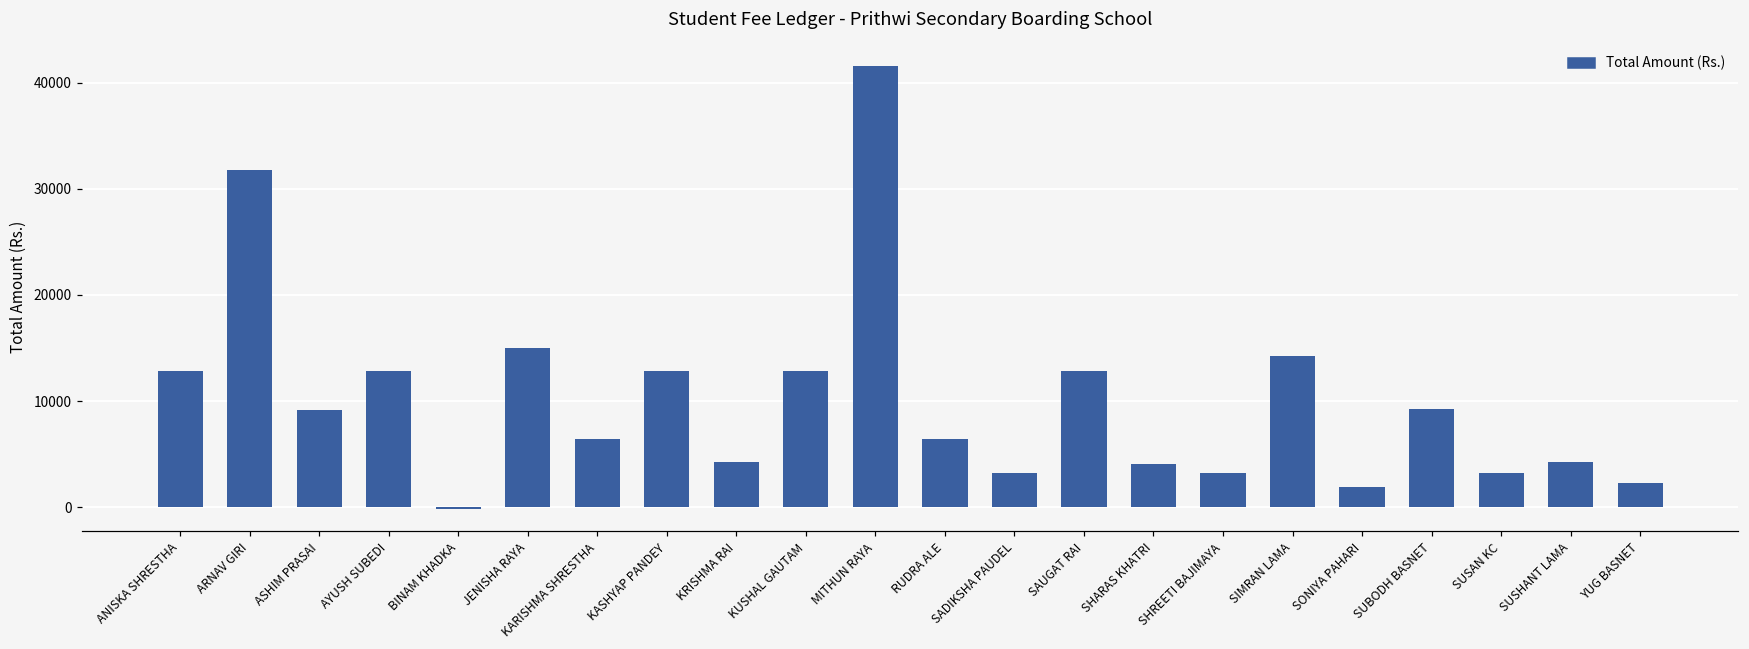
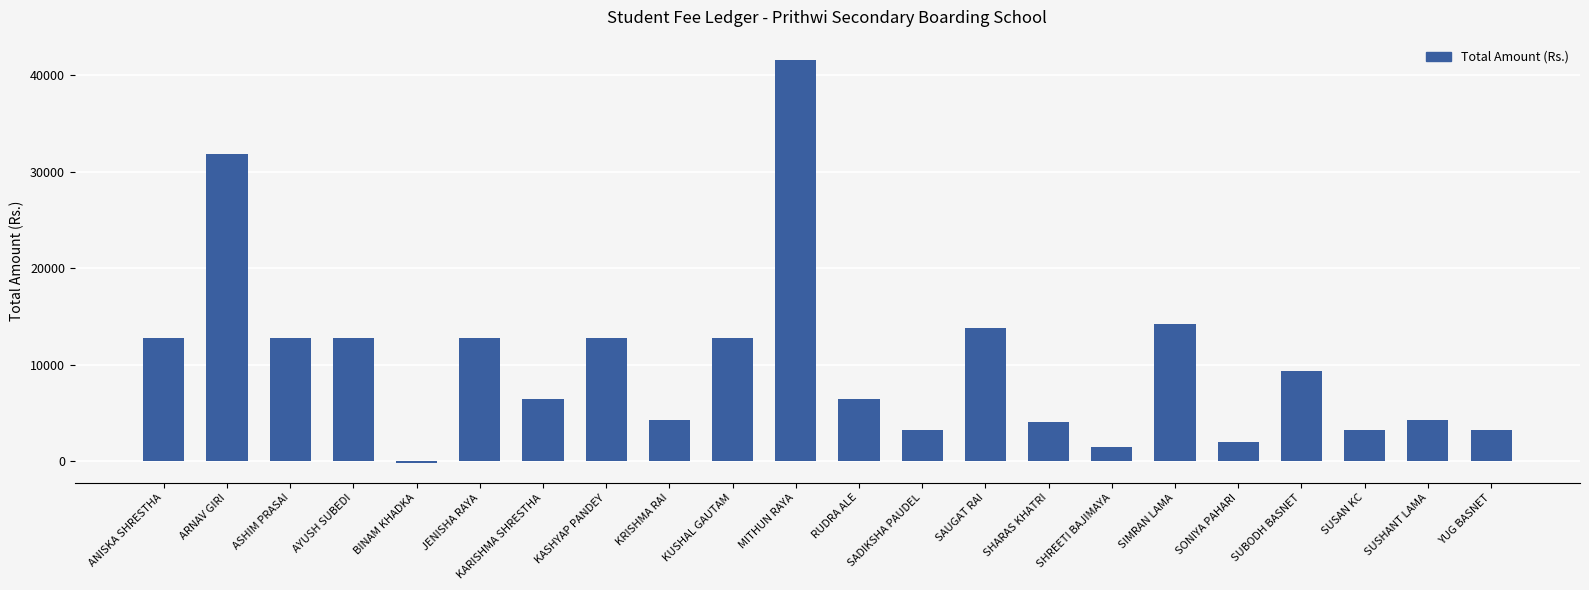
ASHIM PRASAI: 9000 -> 13000
JENISHA RAYA: 15000 -> 13000
SAUGAT RAI: 13000 -> 14000
SHREETI BAJIMAYA: 3000 -> 1000
YUG BASNET: 2000 -> 3000
